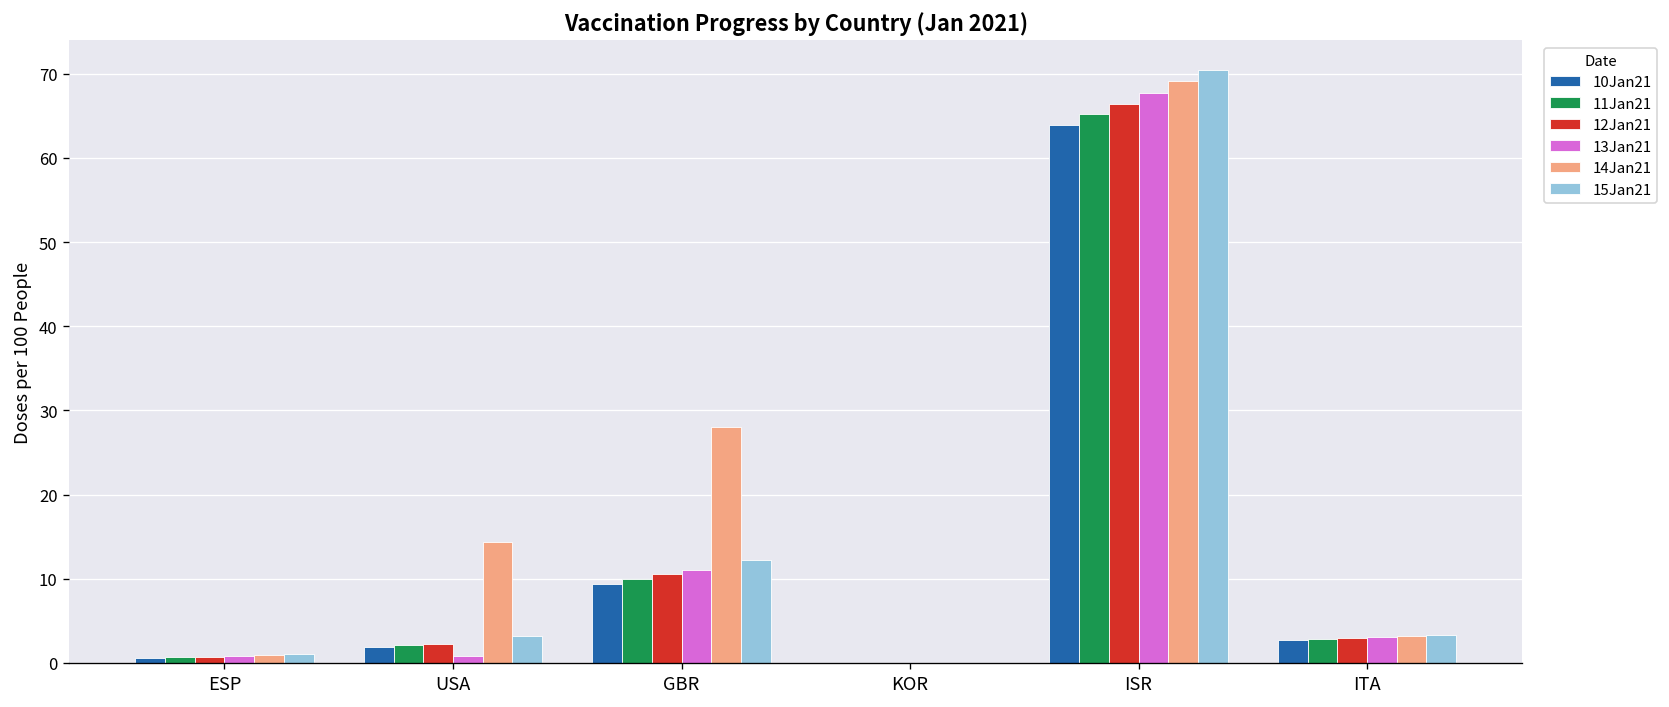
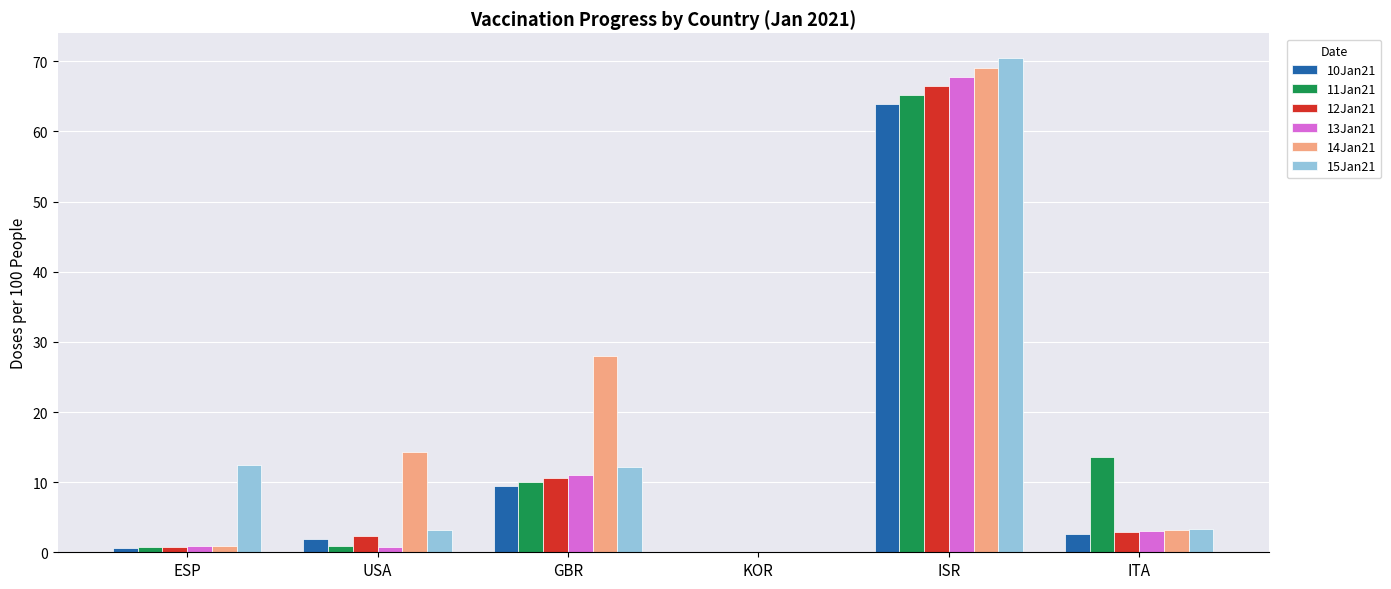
15Jan21, ESP: 1 -> 12
11Jan21, USA: 2 -> 1
11Jan21, ITA: 3 -> 14
